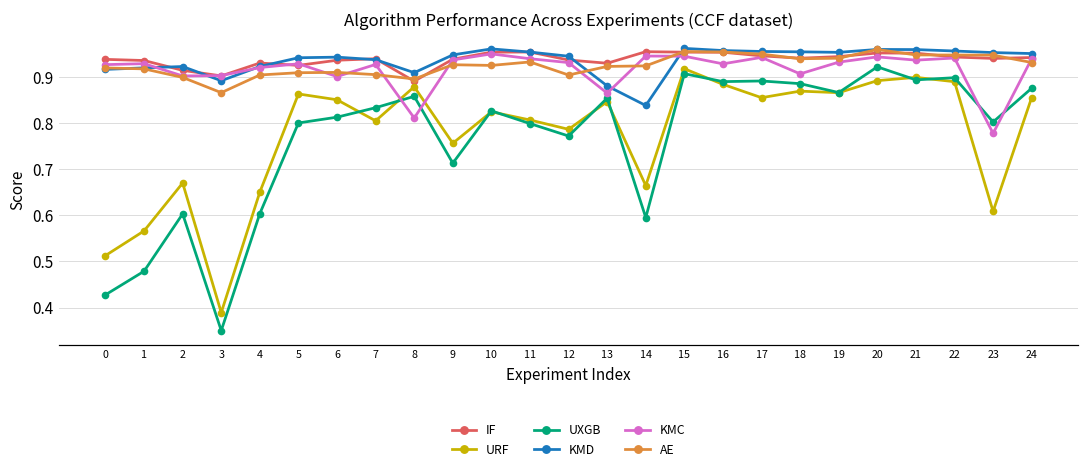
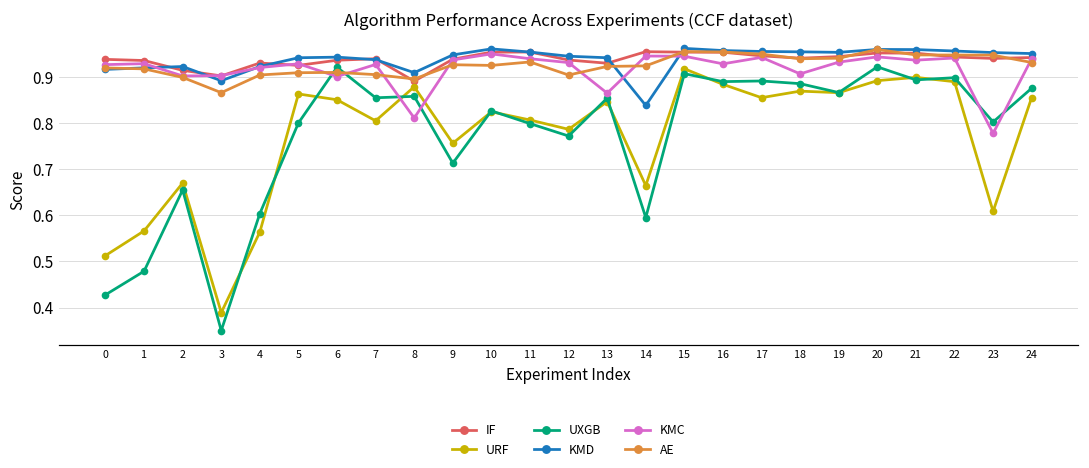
UXGB, 2: 0.60 -> 0.65
URF, 4: 0.65 -> 0.56
UXGB, 6: 0.81 -> 0.92
UXGB, 7: 0.83 -> 0.85
KMD, 13: 0.88 -> 0.94
